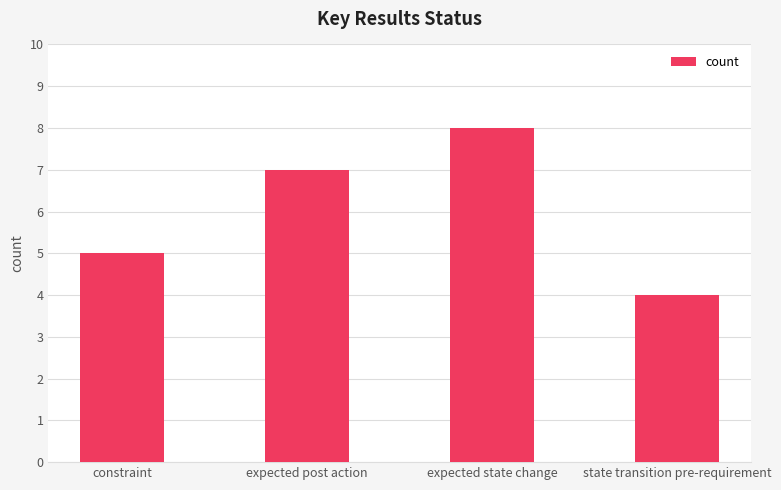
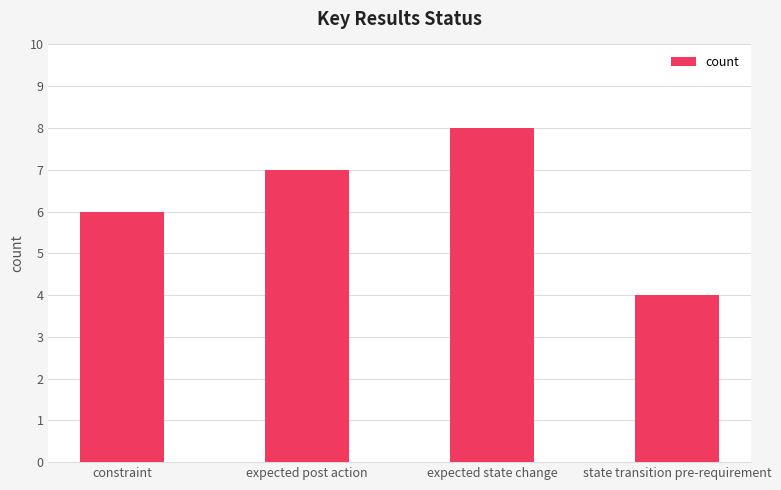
constraint: 5 -> 6
